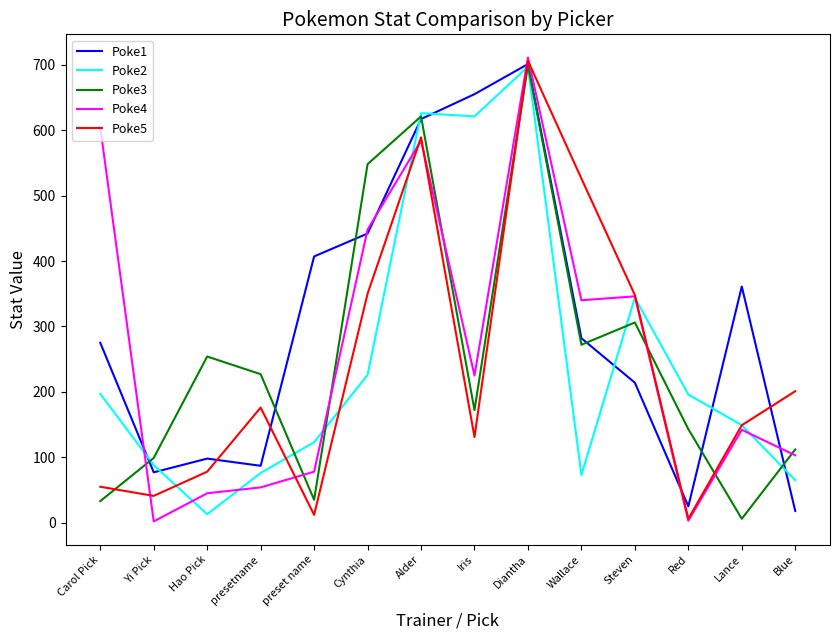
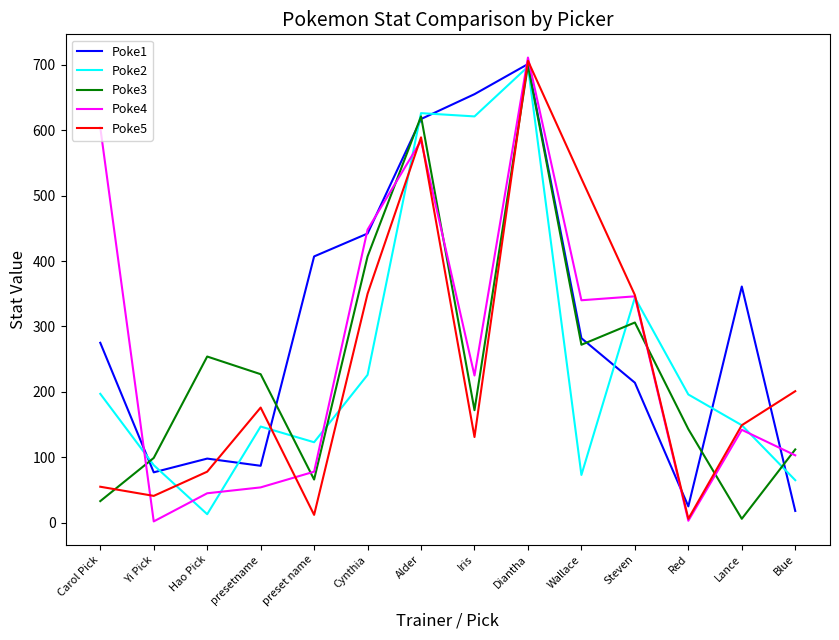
Poke2, presetname: 80 -> 150
Poke3, preset name: 40 -> 70
Poke3, Cynthia: 550 -> 410
